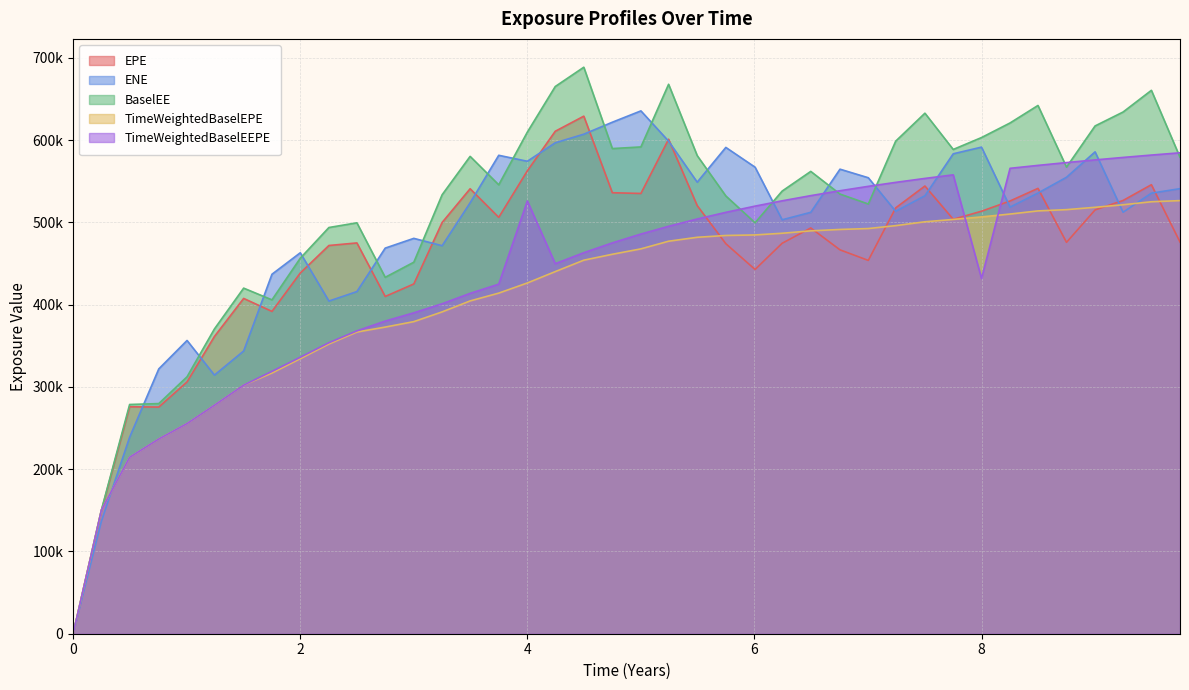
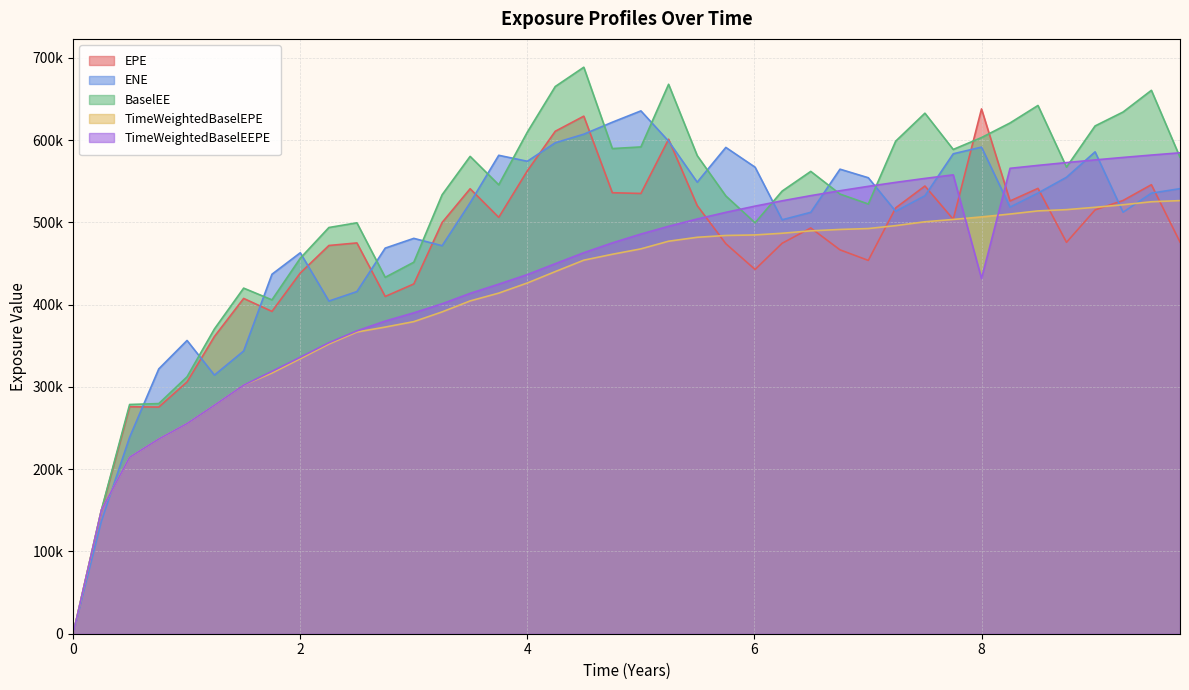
TimeWeightedBaselEEPE, 4: 530000 -> 440000
EPE, 8: 510000 -> 640000
